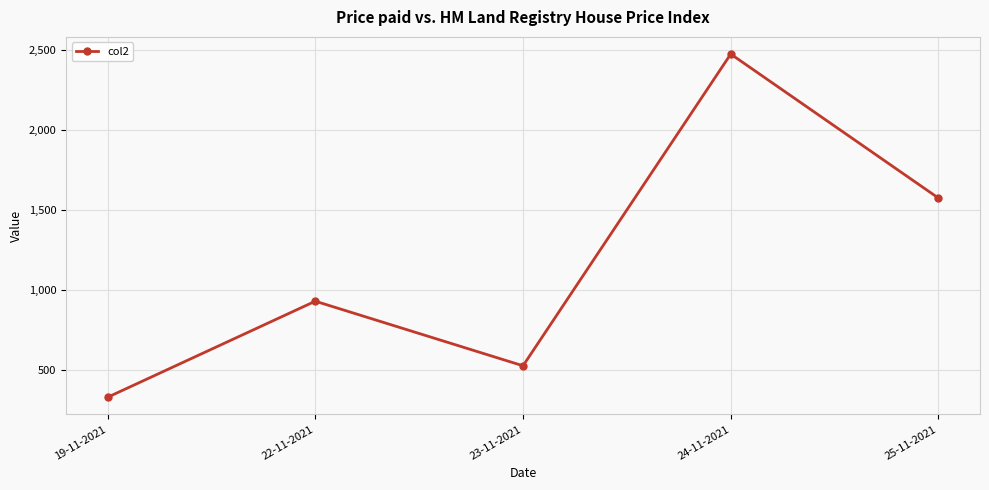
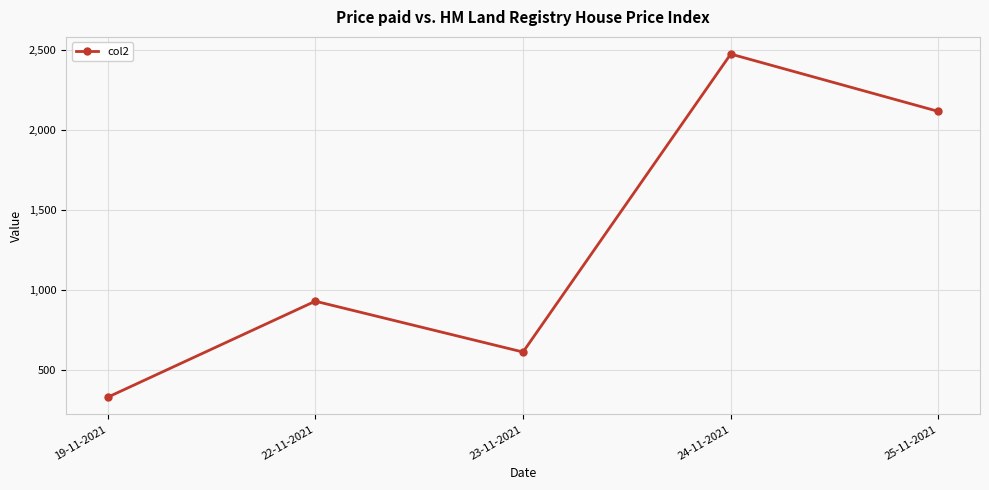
23-11-2021: 530 -> 610
25-11-2021: 1,570 -> 2,120
